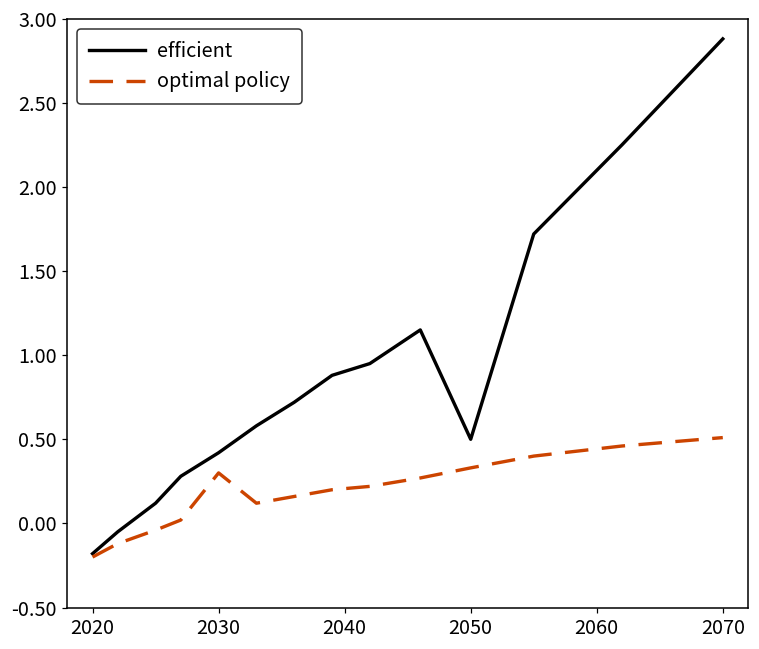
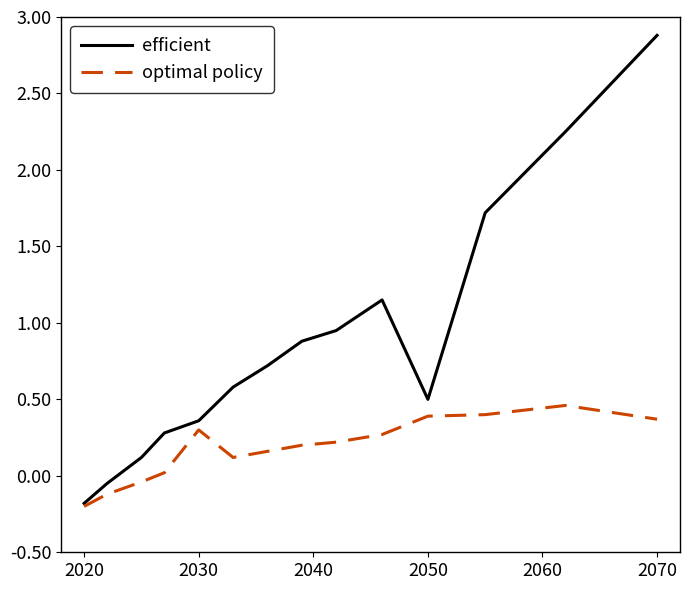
efficient, 2030: 0.42 -> 0.36
optimal policy, 2050: 0.33 -> 0.39
optimal policy, 2070: 0.51 -> 0.37
